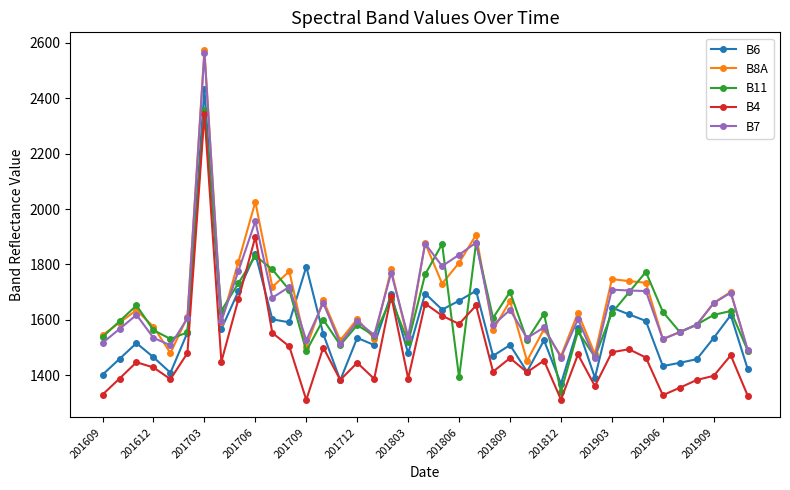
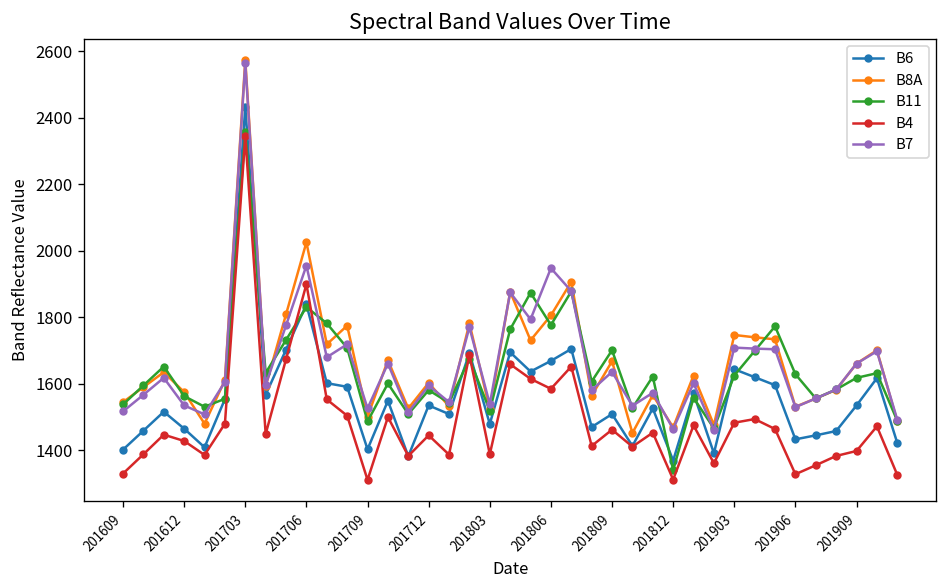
B6, 201709: 1790 -> 1400
B11, 201806: 1390 -> 1780
B7, 201806: 1840 -> 1950
